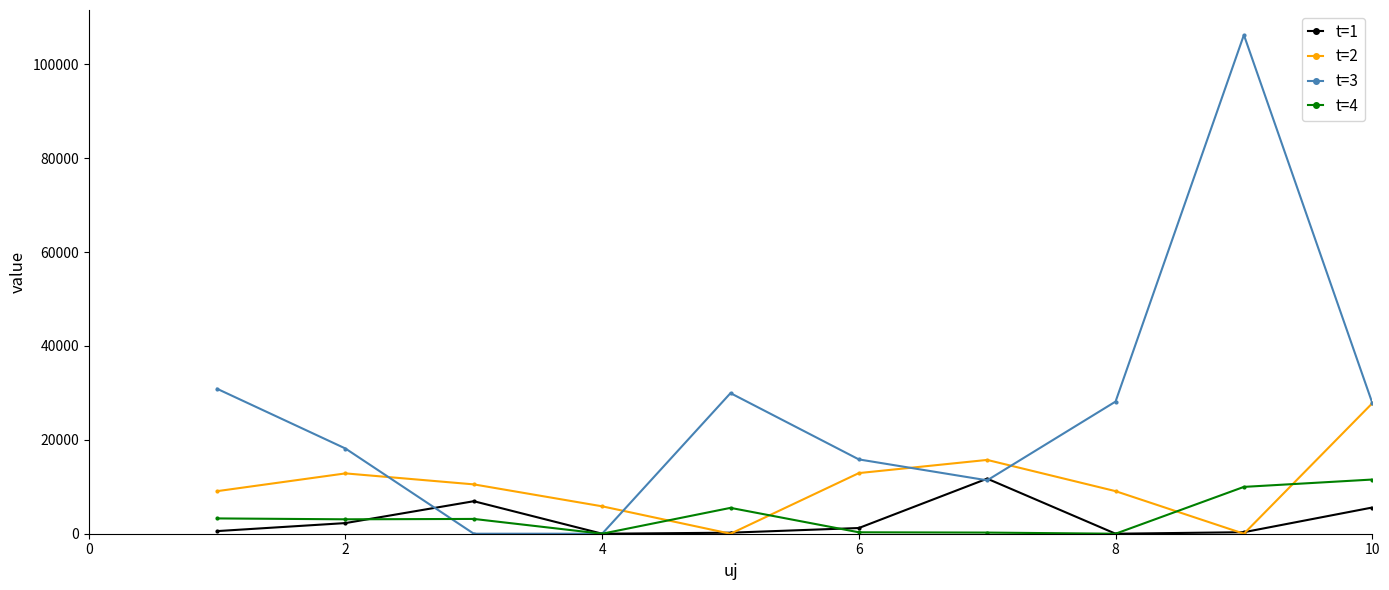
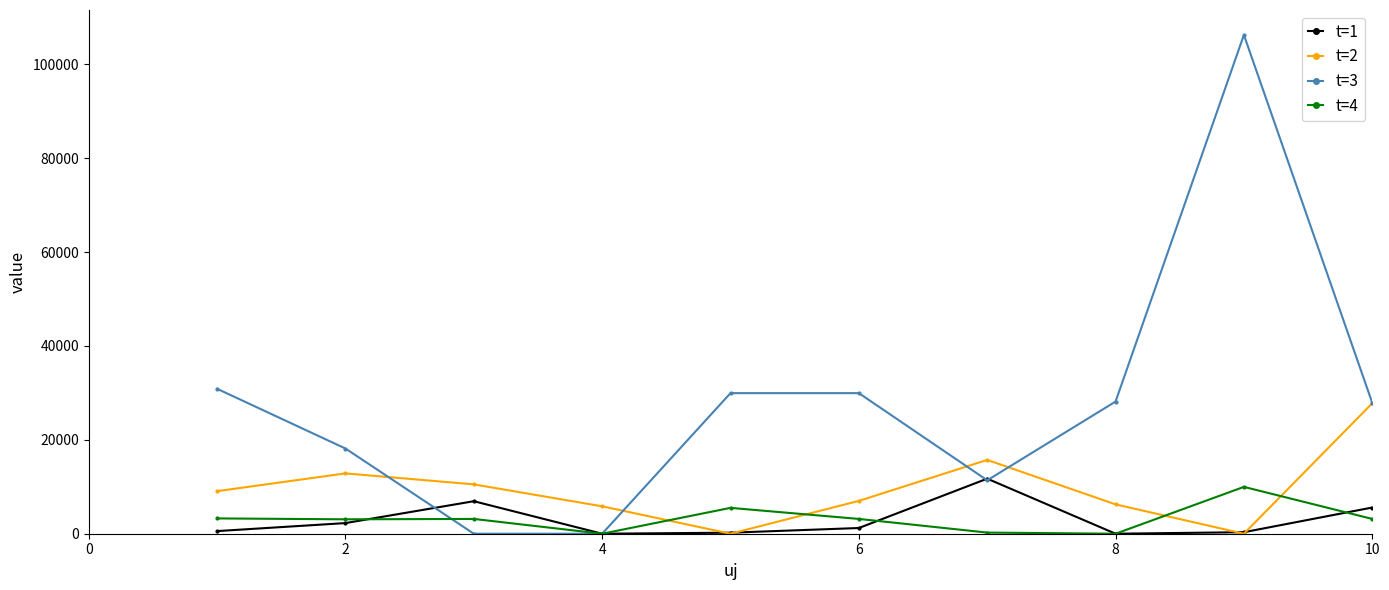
t=2, 6: 13000 -> 7000
t=3, 6: 16000 -> 30000
t=4, 6: 0 -> 3000
t=2, 8: 9000 -> 6000
t=4, 10: 12000 -> 3000
